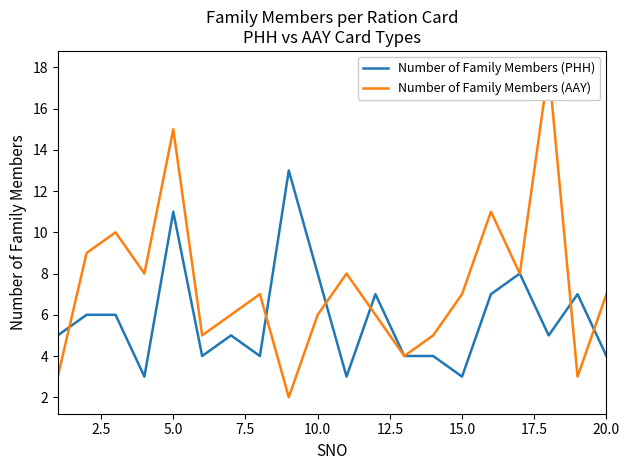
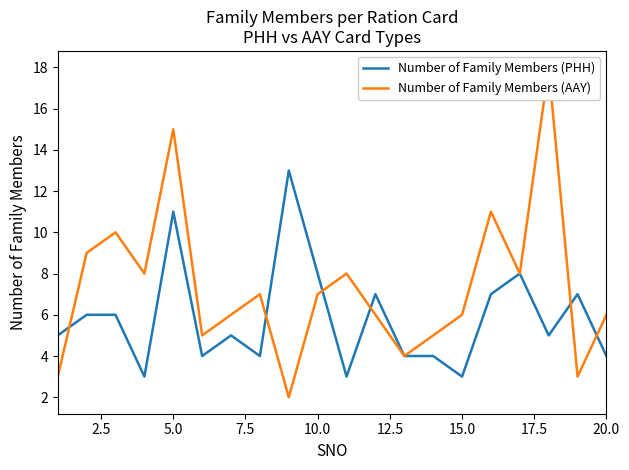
Number of Family Members (AAY), 10.0: 6 -> 7
Number of Family Members (AAY), 15.0: 7 -> 6
Number of Family Members (AAY), 20.0: 7 -> 6
